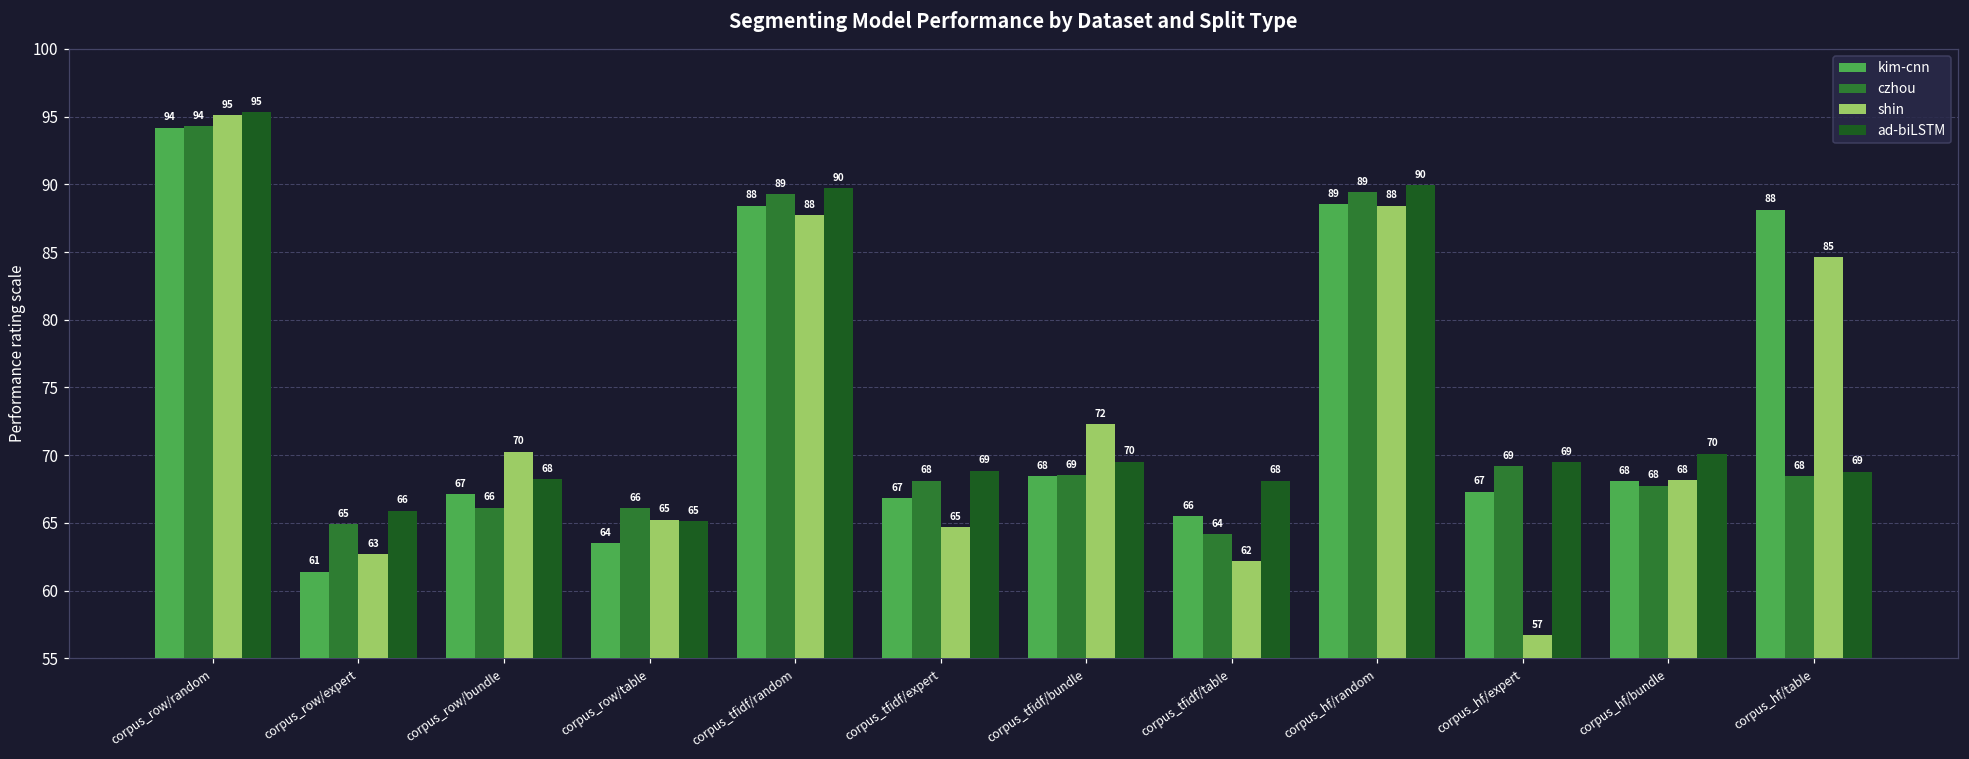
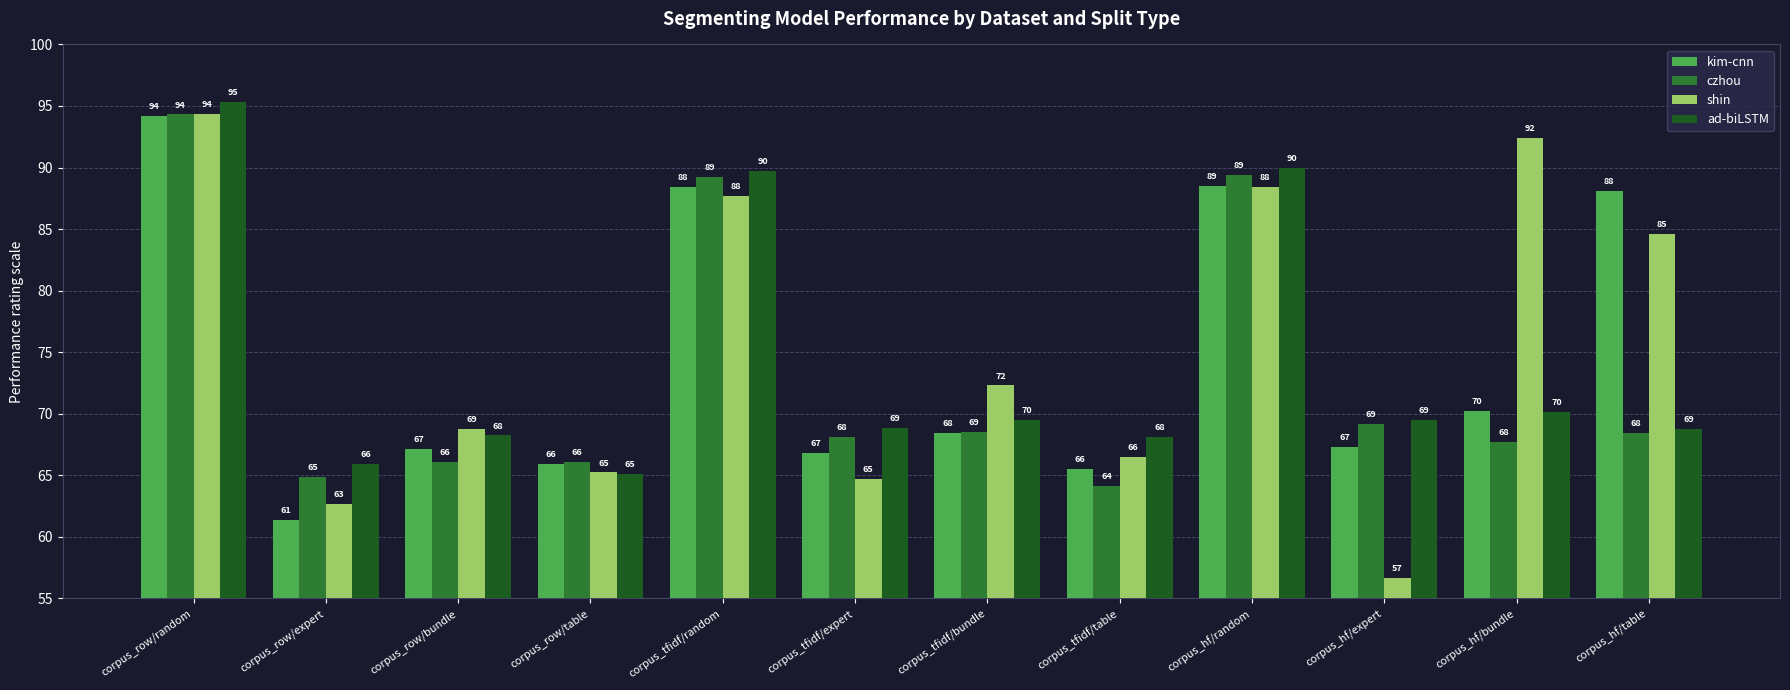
shin, corpus_row/random: 95 -> 94
shin, corpus_row/bundle: 70 -> 69
kim-cnn, corpus_row/table: 64 -> 66
shin, corpus_tfidf/table: 62 -> 66
kim-cnn, corpus_hf/bundle: 68 -> 70
shin, corpus_hf/bundle: 68 -> 92
